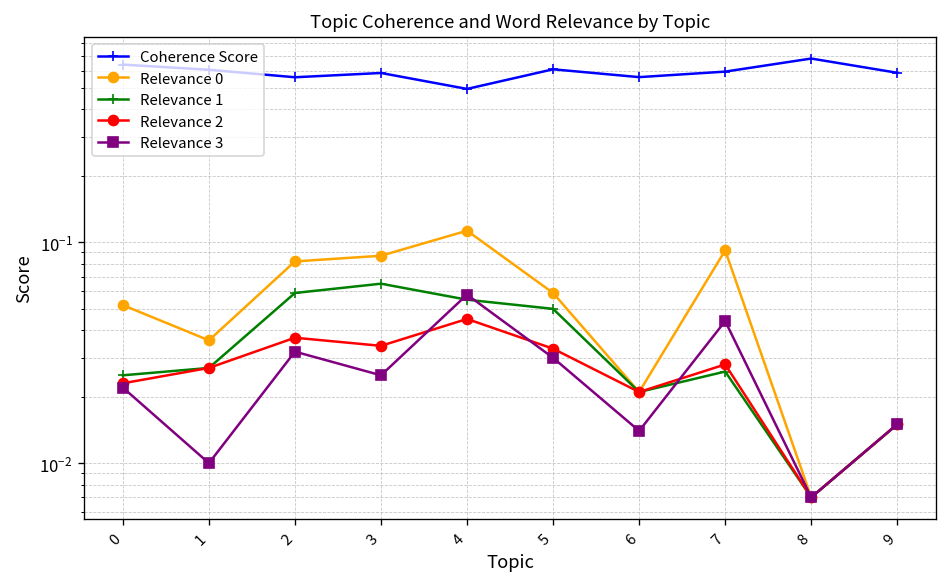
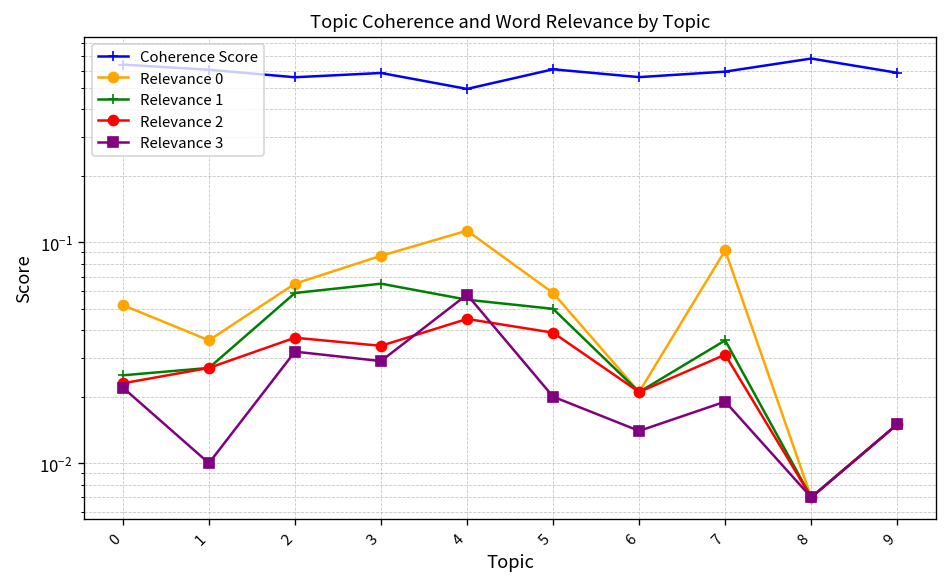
Relevance 0, 2: 0.08 -> 0.065
Relevance 3, 3: 0.025 -> 0.029
Relevance 2, 5: 0.033 -> 0.039
Relevance 3, 5: 0.03 -> 0.02
Relevance 1, 7: 0.026 -> 0.036
Relevance 2, 7: 0.028 -> 0.031
Relevance 3, 7: 0.044 -> 0.019
